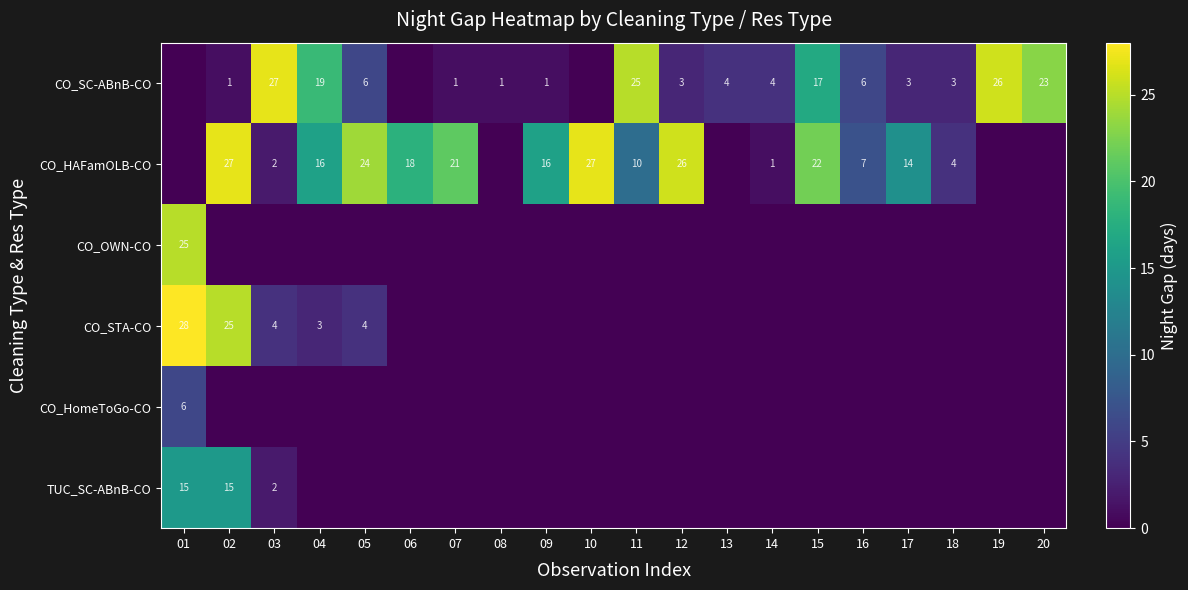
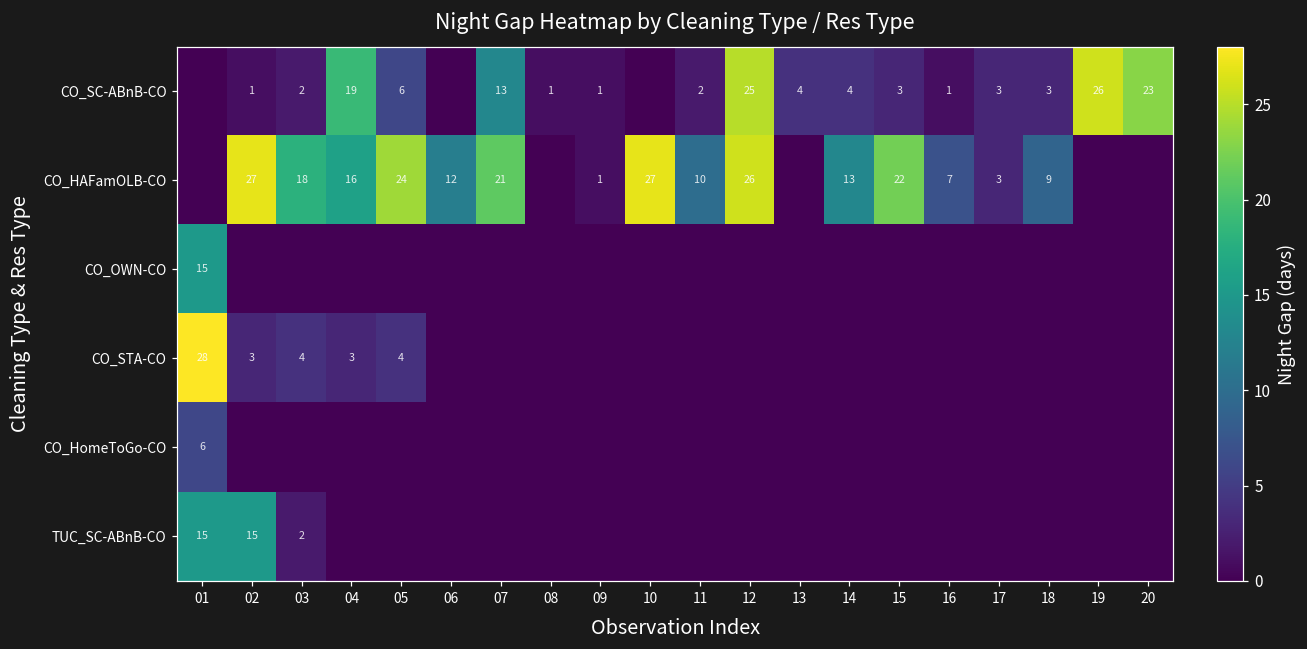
CO_SC-ABnB-CO, 03: 27 -> 2
CO_SC-ABnB-CO, 07: 1 -> 13
CO_SC-ABnB-CO, 11: 25 -> 2
CO_SC-ABnB-CO, 12: 3 -> 25
CO_SC-ABnB-CO, 15: 17 -> 3
CO_SC-ABnB-CO, 16: 6 -> 1
CO_HAFamOLB-CO, 03: 2 -> 18
CO_HAFamOLB-CO, 06: 18 -> 12
CO_HAFamOLB-CO, 09: 16 -> 1
CO_HAFamOLB-CO, 14: 1 -> 13
CO_HAFamOLB-CO, 17: 14 -> 3
CO_HAFamOLB-CO, 18: 4 -> 9
CO_OWN-CO, 01: 25 -> 15
CO_STA-CO, 02: 25 -> 3
